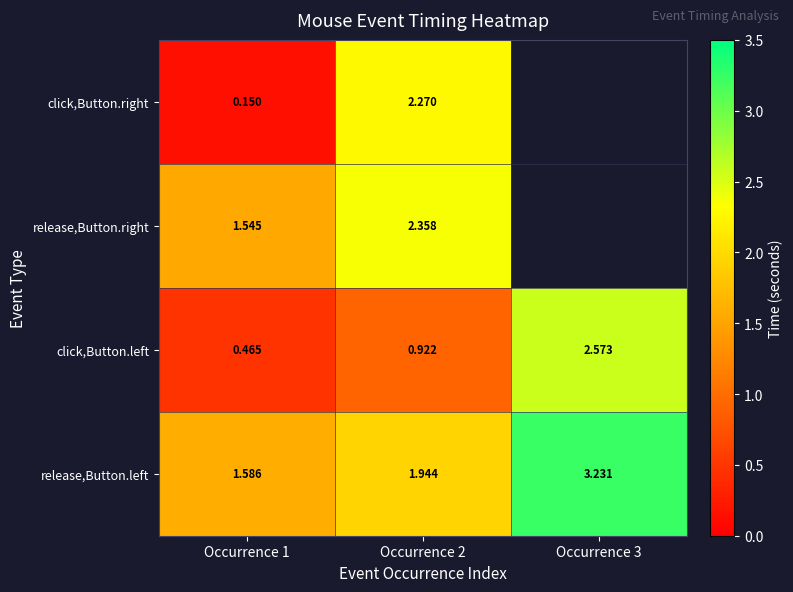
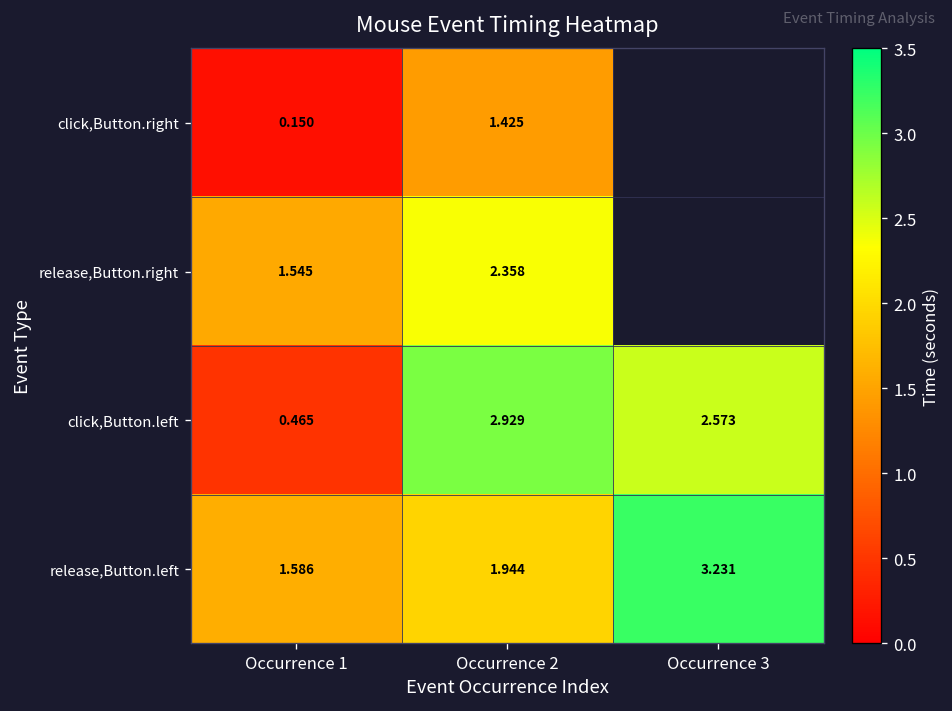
click,Button.right, Occurrence 2: 2.270 -> 1.425
click,Button.left, Occurrence 2: 0.922 -> 2.929
